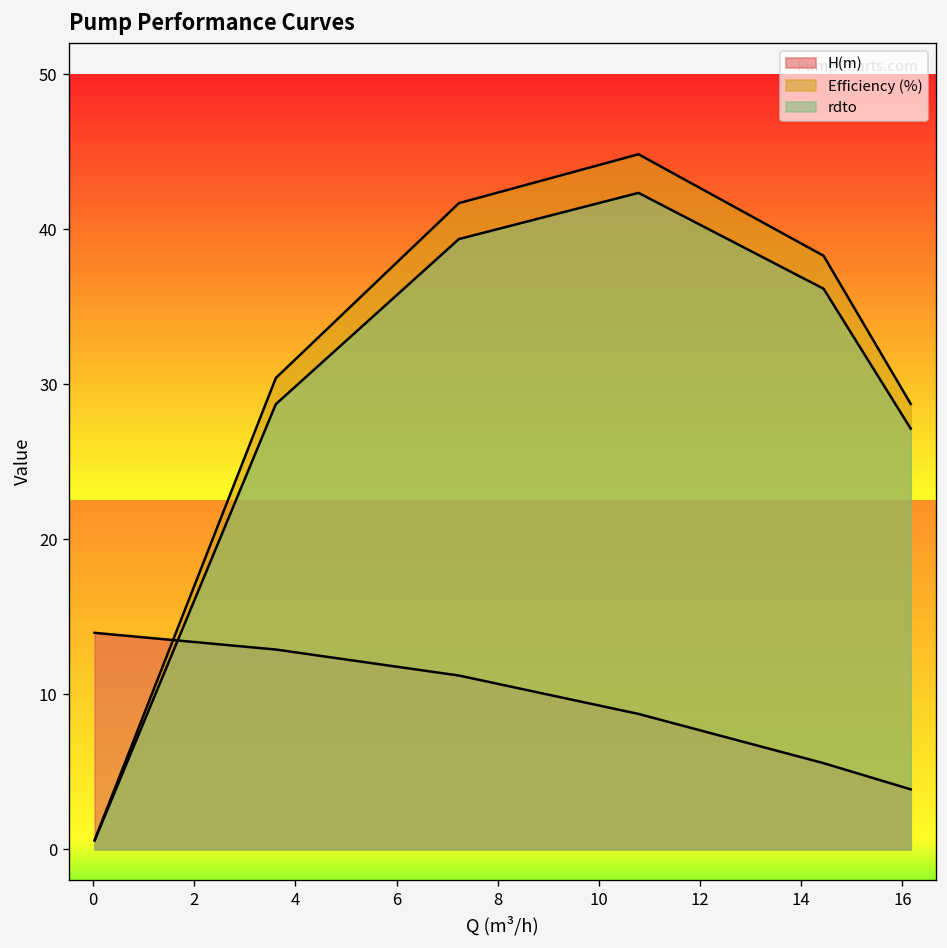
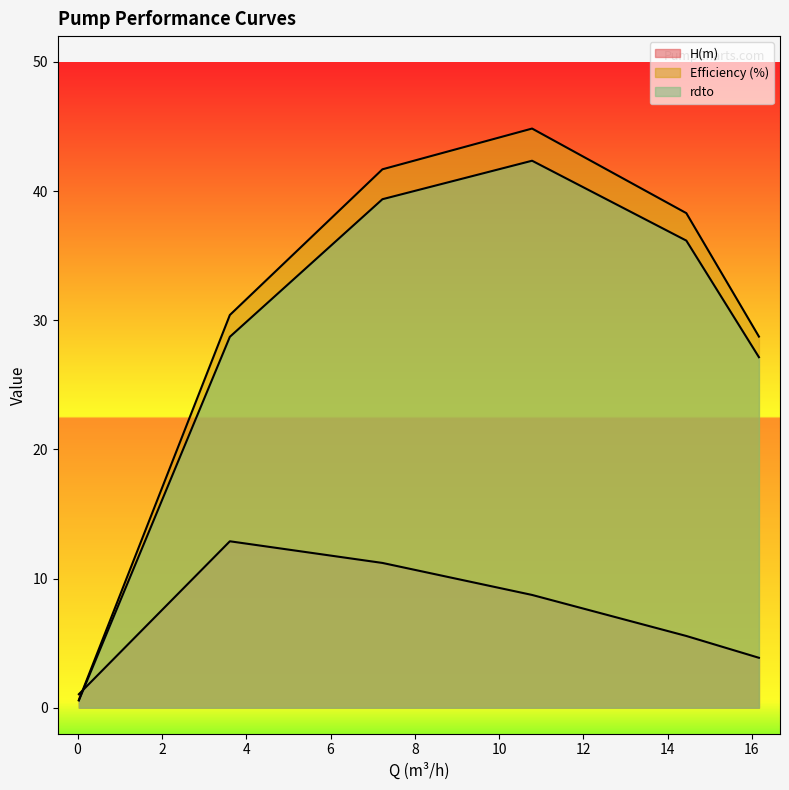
H(m), 0: 14.0 -> 1.0
